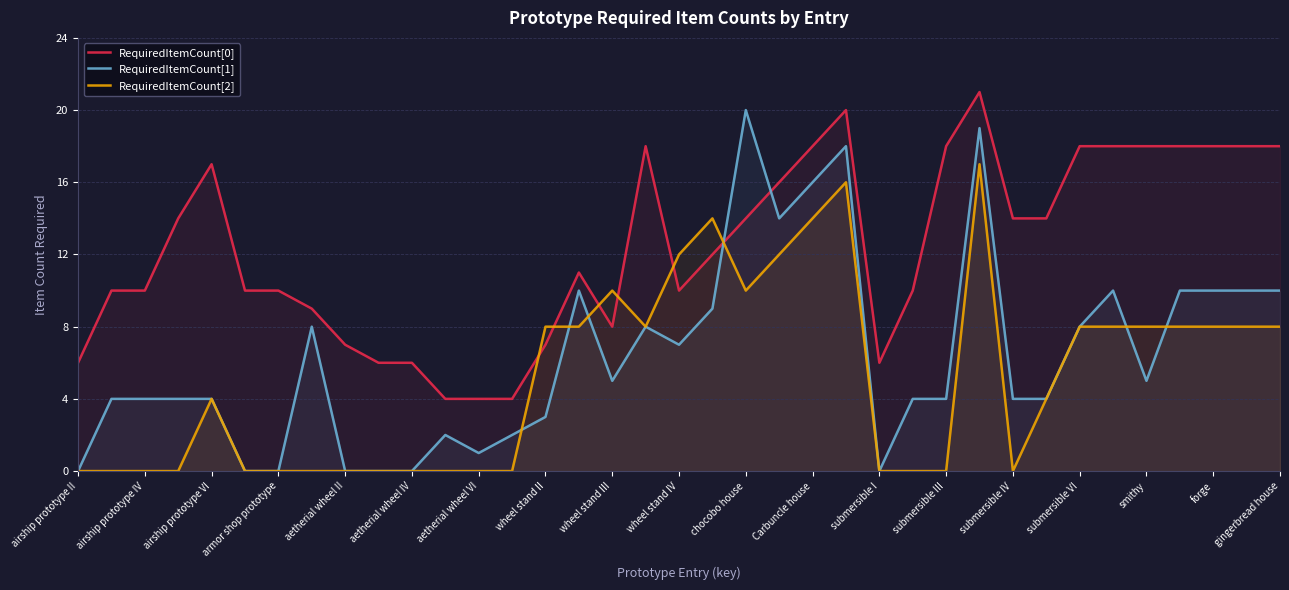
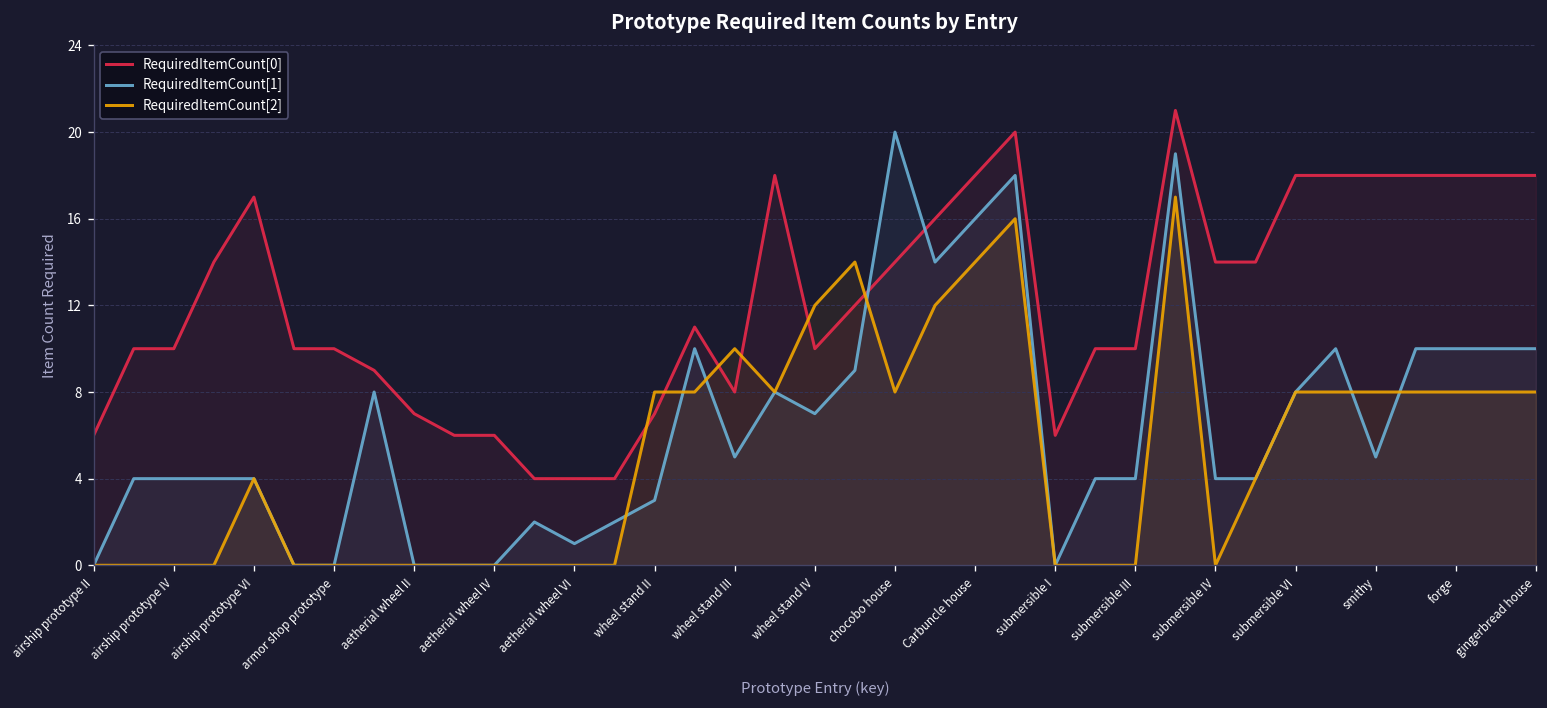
RequiredItemCount[2], chocobo house: 10 -> 8
RequiredItemCount[0], submersible III: 18 -> 10
